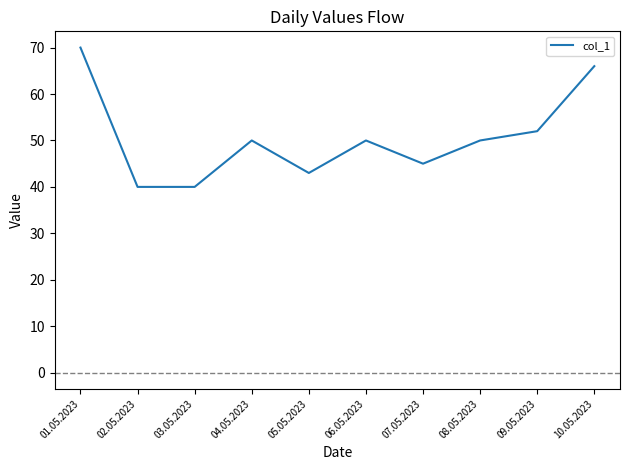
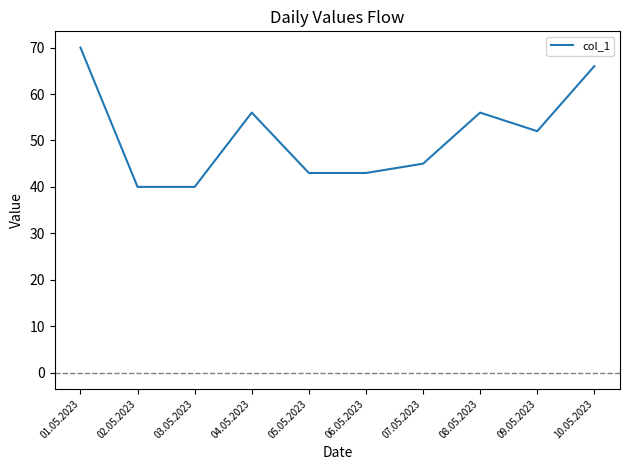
04.05.2023: 50 -> 56
06.05.2023: 50 -> 43
08.05.2023: 50 -> 56
